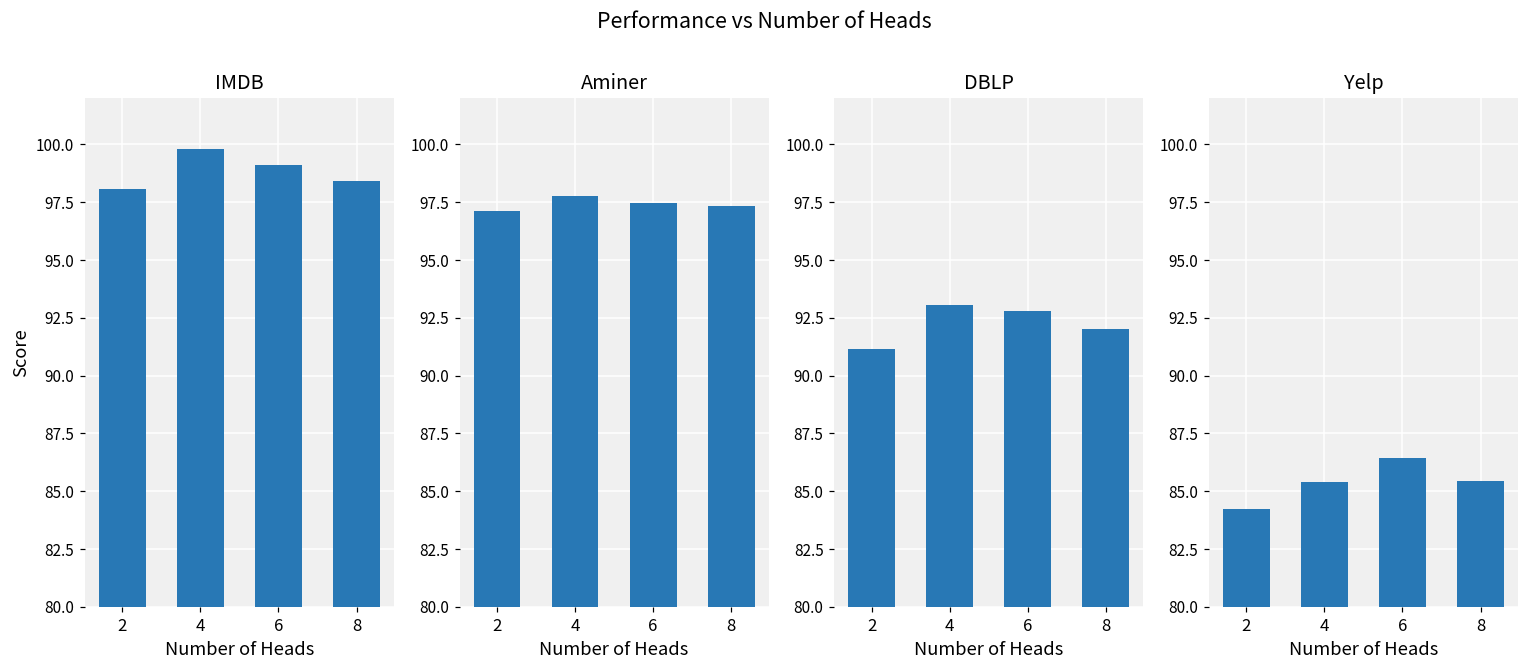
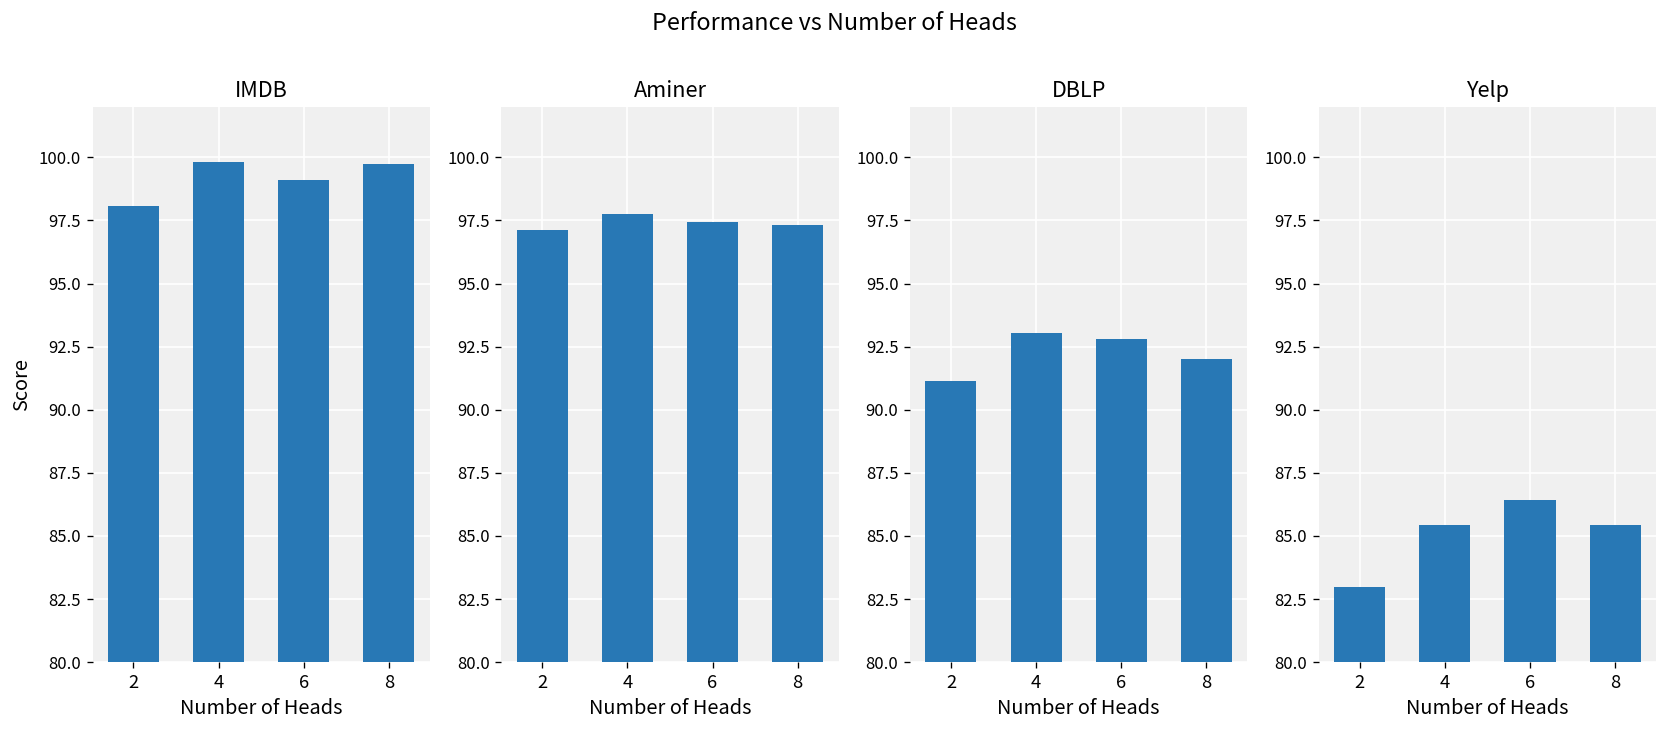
IMDB, 8: 98.4 -> 99.8
Yelp, 2: 84.2 -> 83.0
